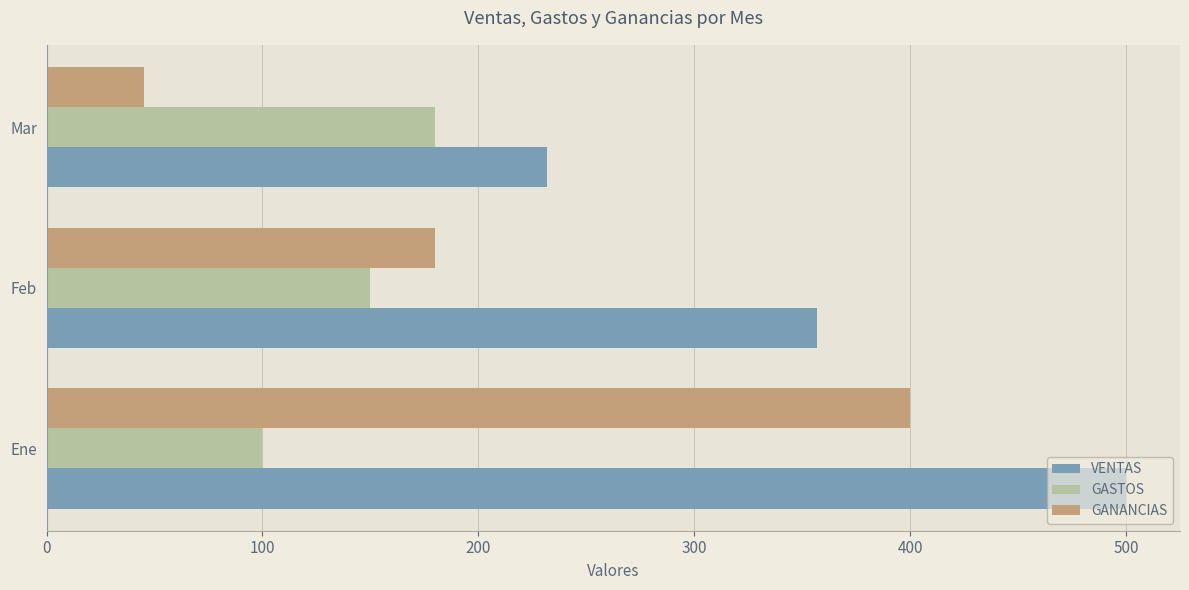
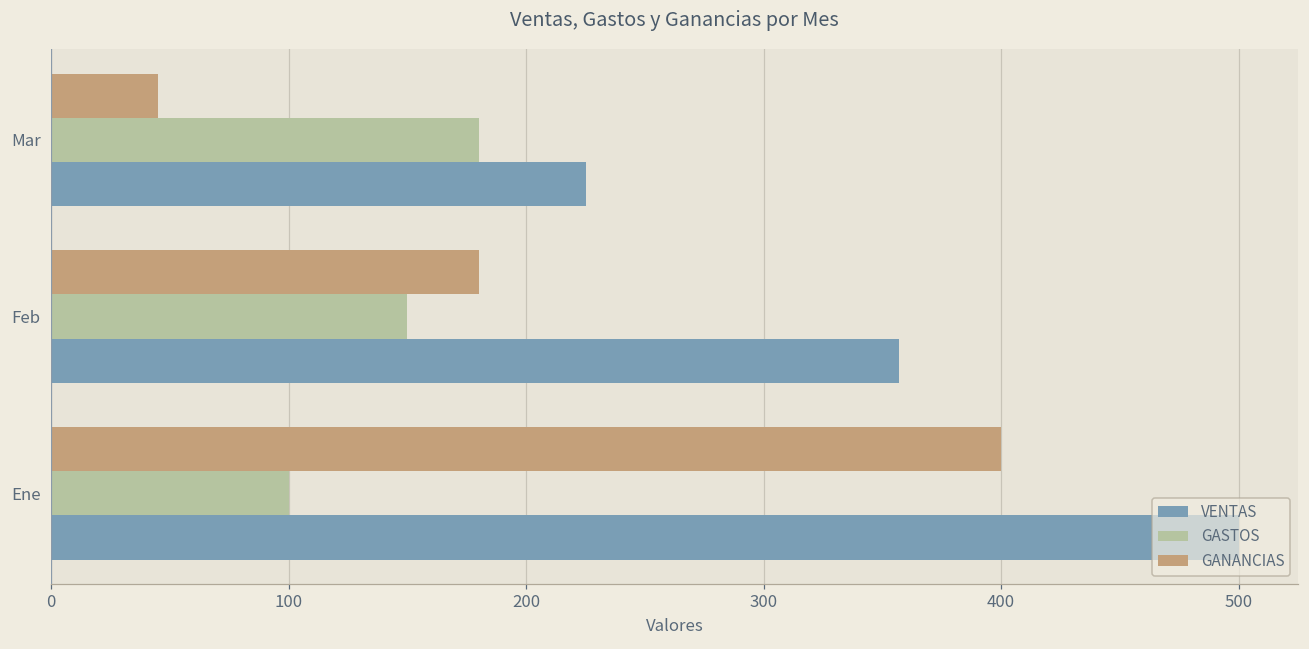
VENTAS, Mar: 232 -> 225
